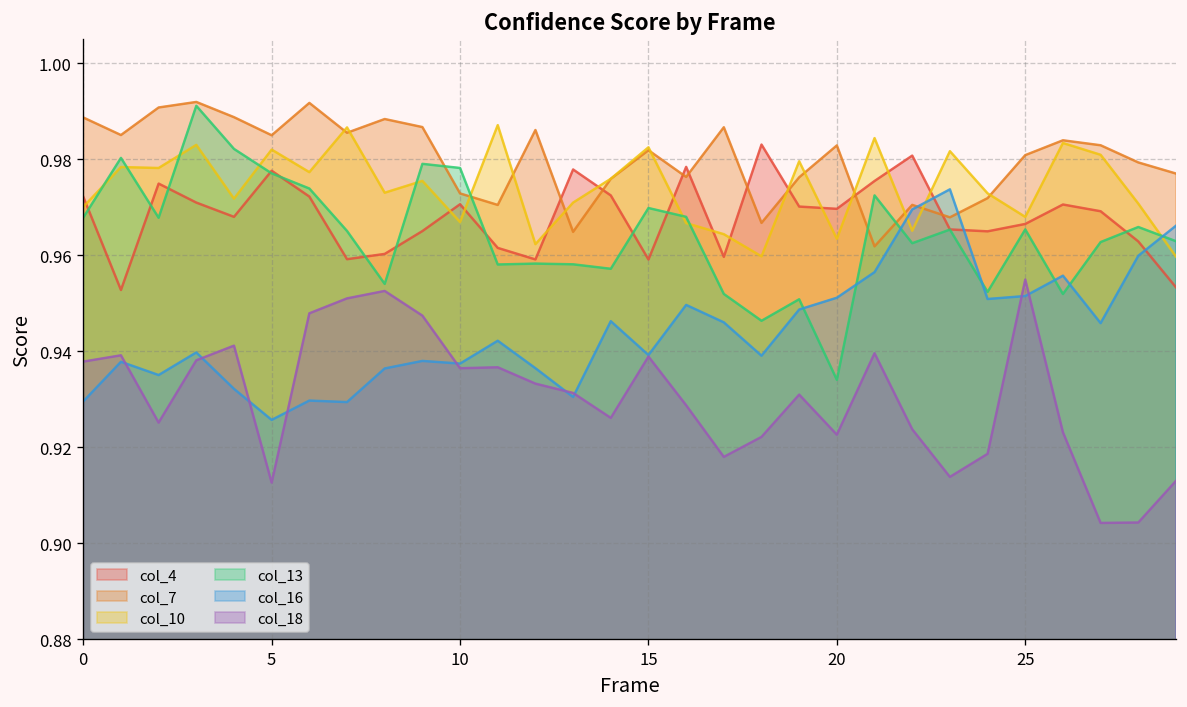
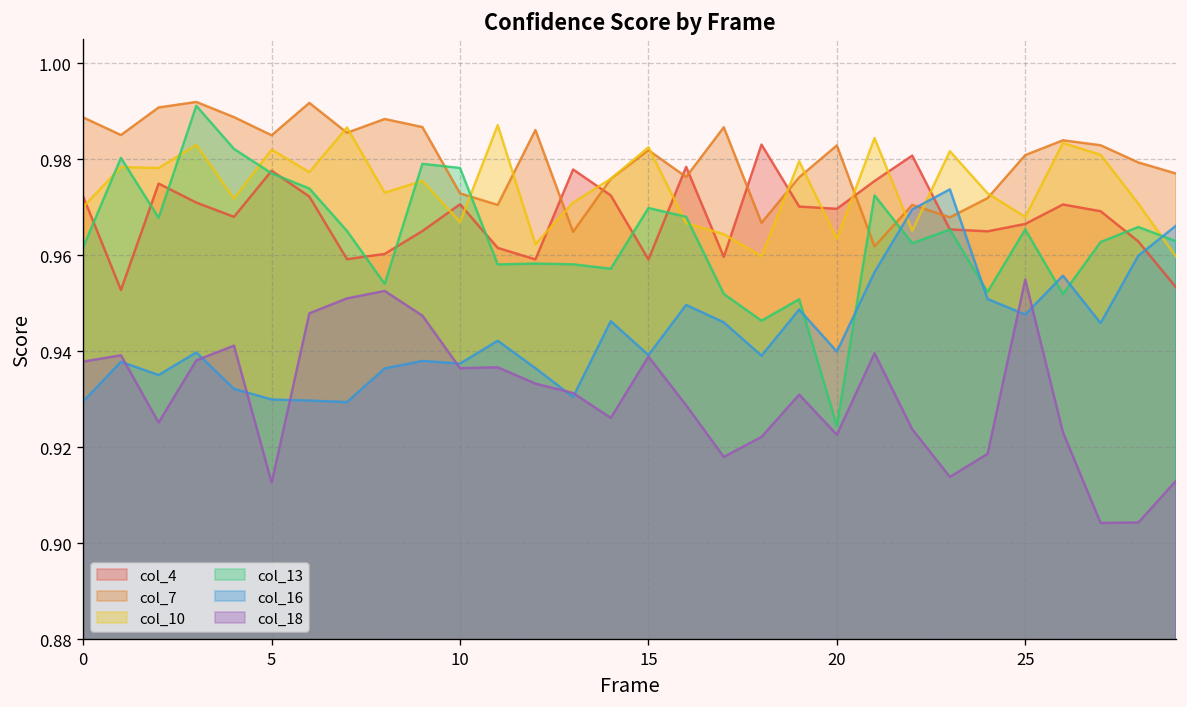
col_13, 0: 0.968 -> 0.962
col_16, 5: 0.926 -> 0.930
col_13, 20: 0.934 -> 0.924
col_16, 20: 0.951 -> 0.940
col_16, 25: 0.951 -> 0.948
